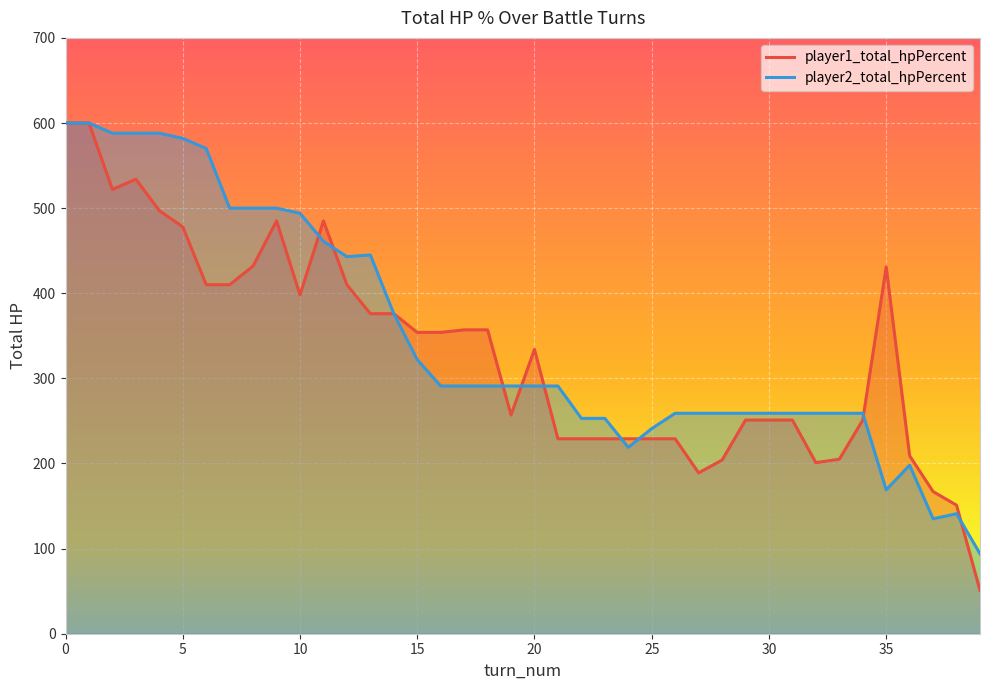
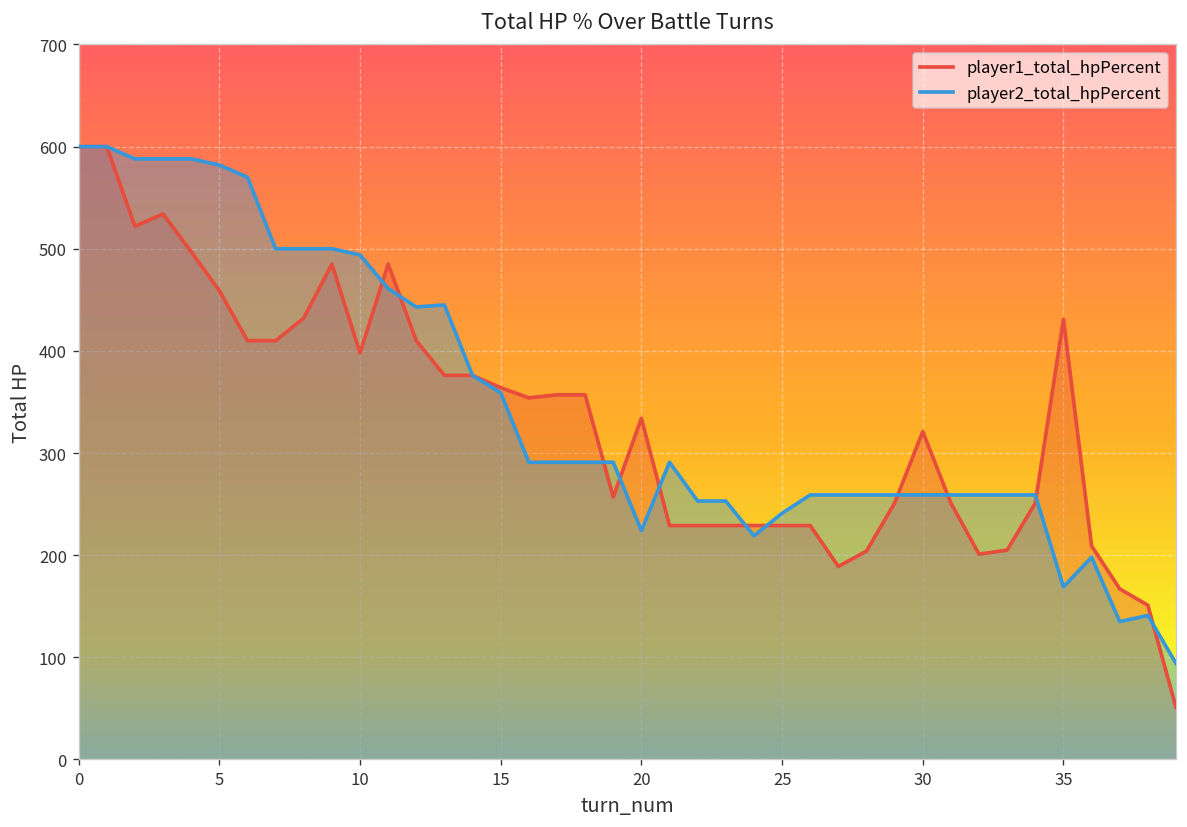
player1_total_hpPercent, 5: 480 -> 460
player1_total_hpPercent, 15: 350 -> 360
player2_total_hpPercent, 15: 320 -> 360
player2_total_hpPercent, 20: 290 -> 220
player1_total_hpPercent, 30: 250 -> 320
